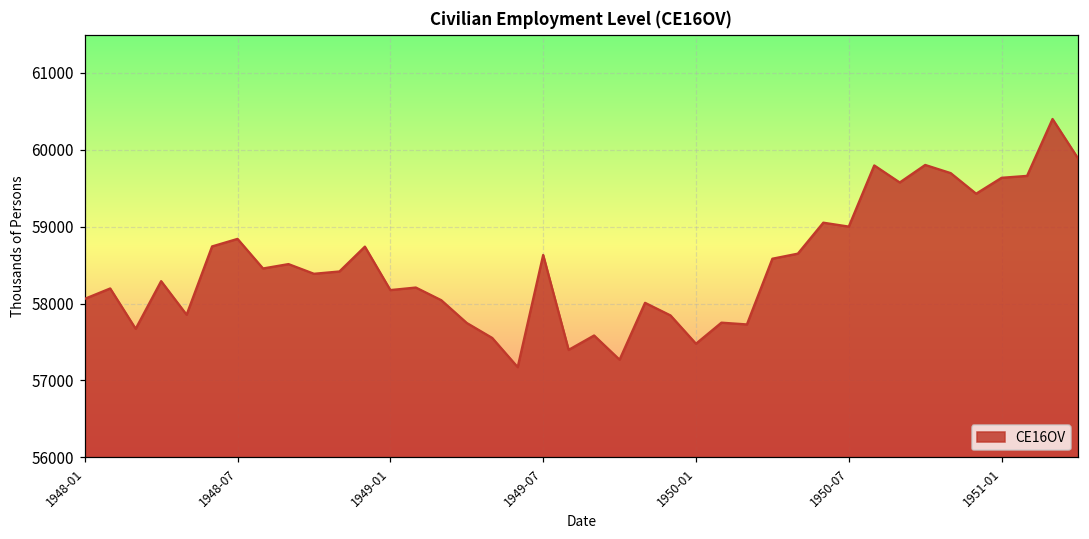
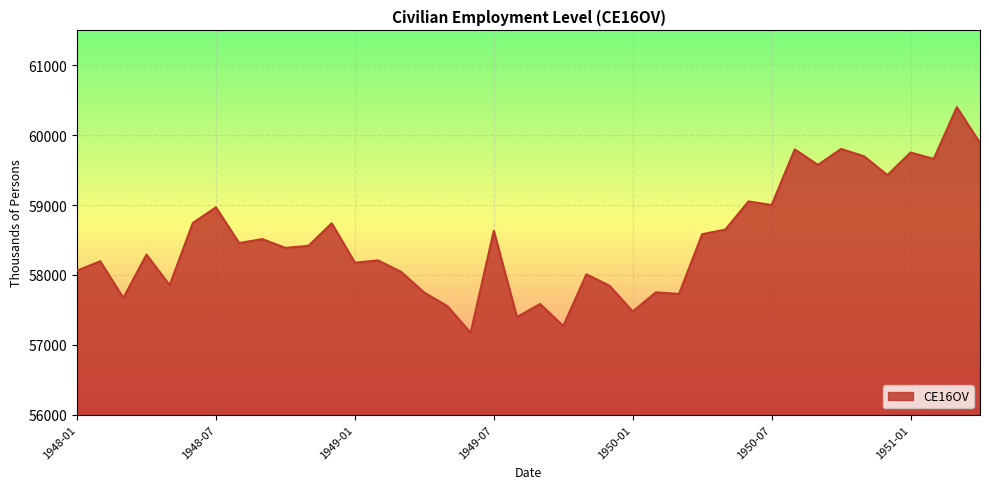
1948-07: 58800 -> 59000
1951-01: 59600 -> 59800
